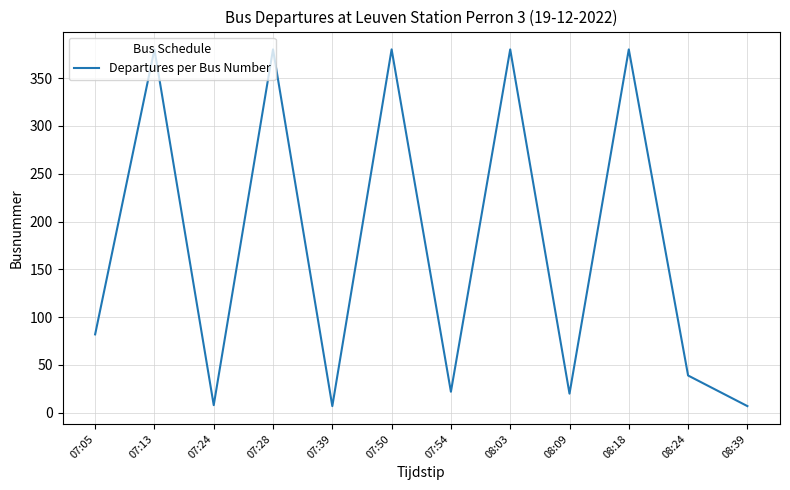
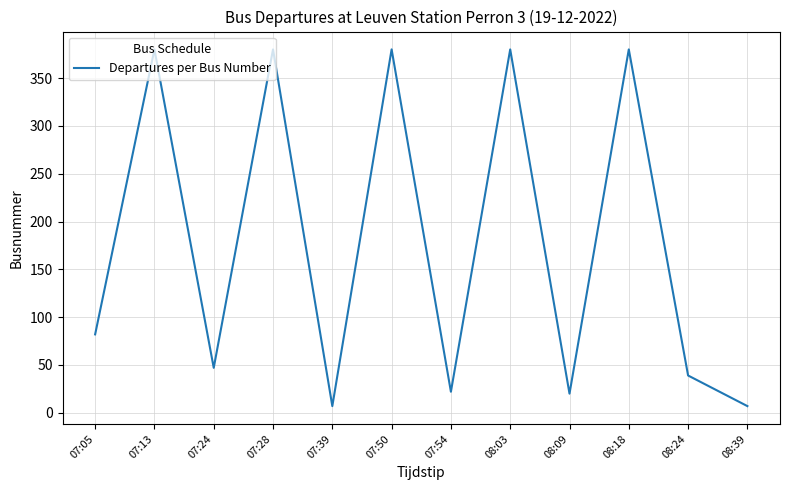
07:24: 10 -> 50
